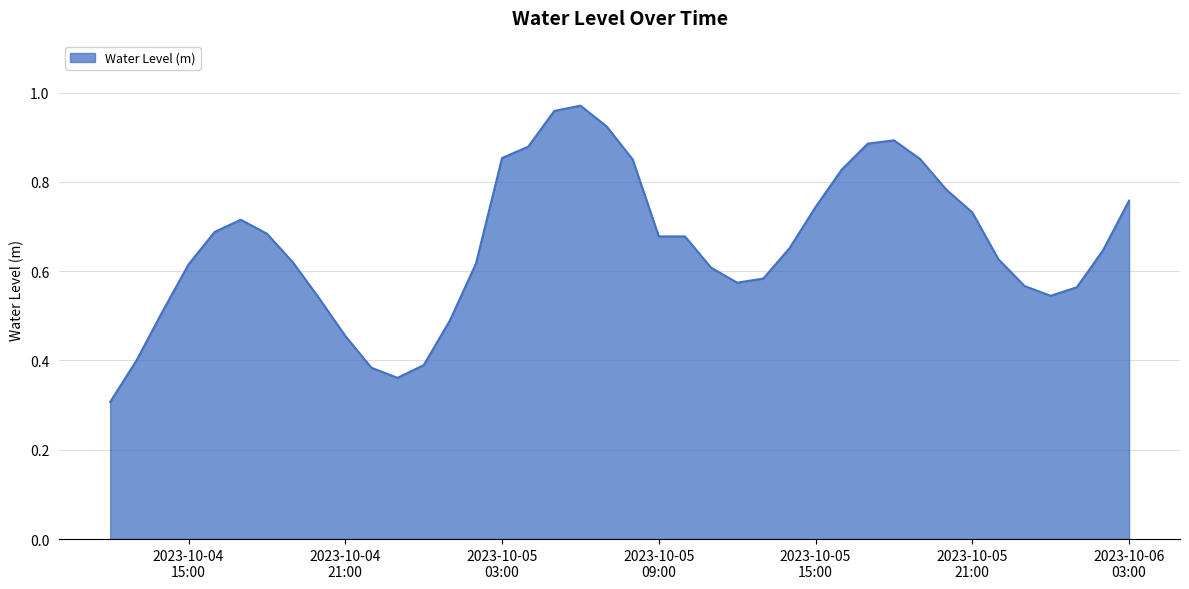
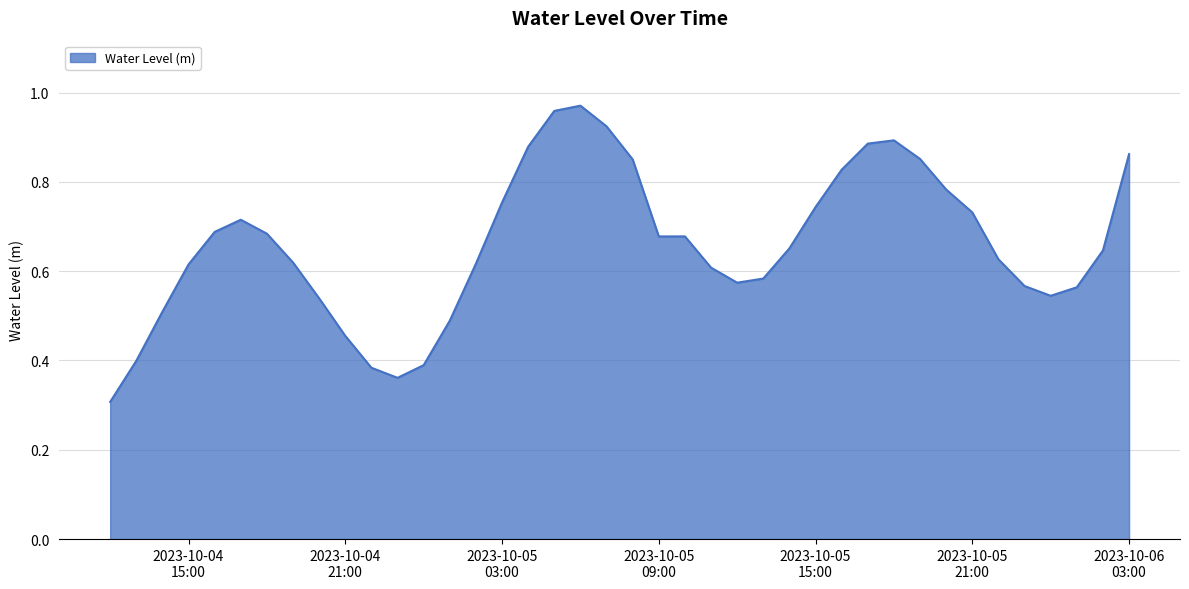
2023-10-05 03:00: 0.85 -> 0.75
2023-10-06 03:00: 0.76 -> 0.86
